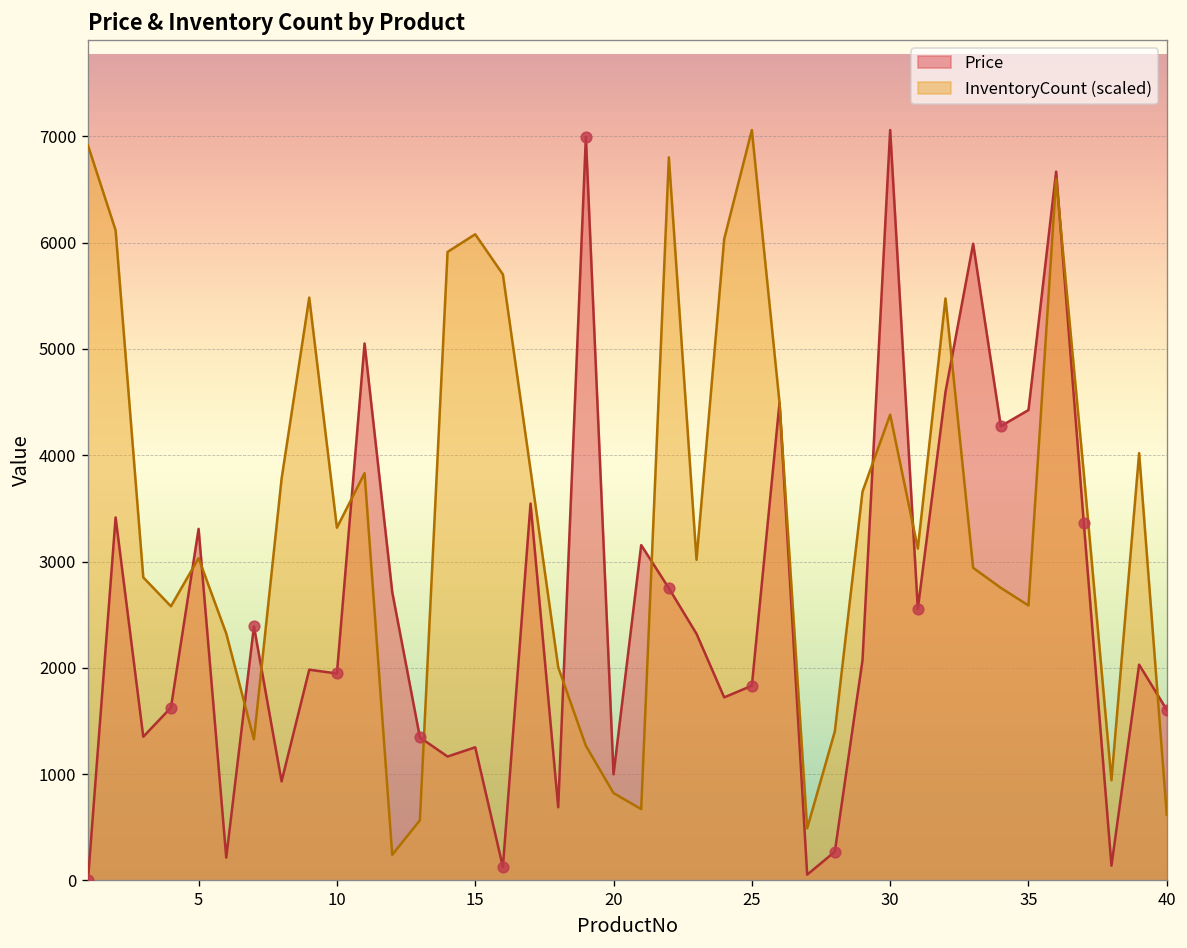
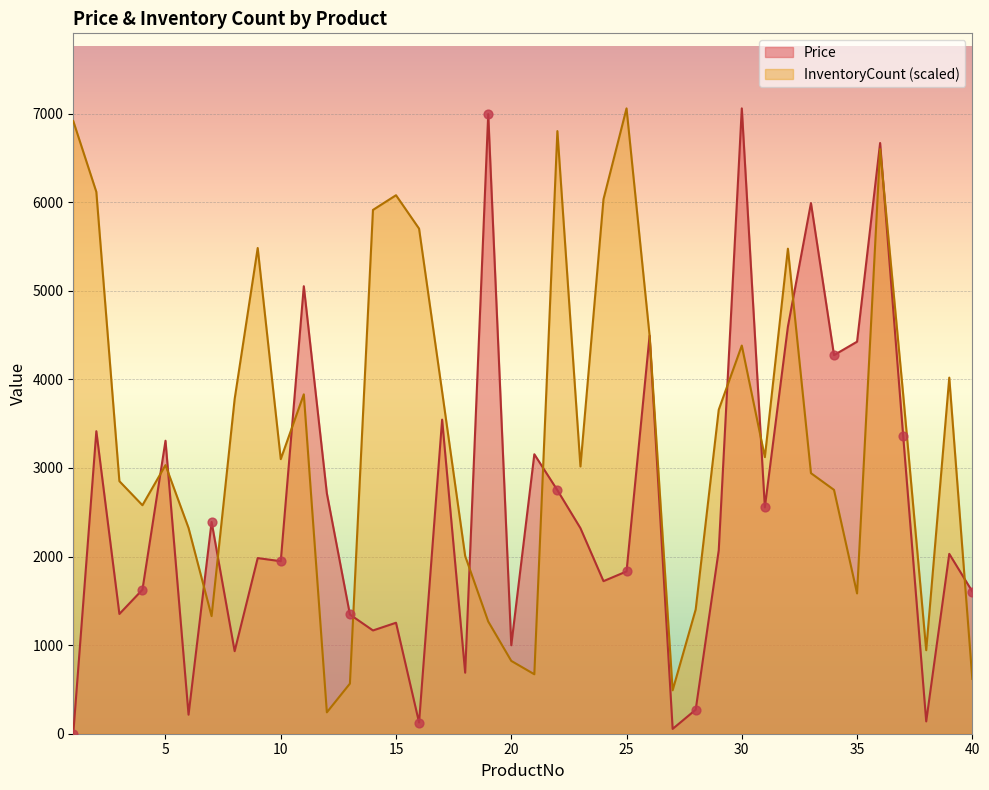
InventoryCount (scaled), 10: 3300 -> 3100
InventoryCount (scaled), 35: 2600 -> 1600
